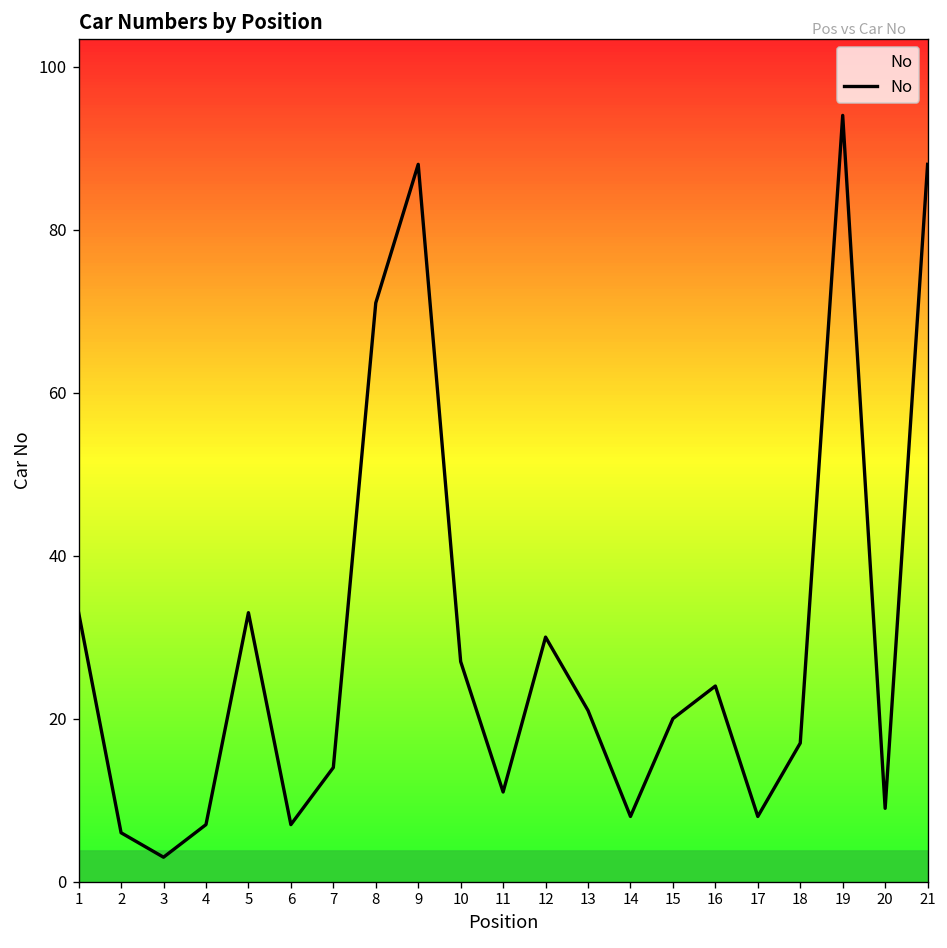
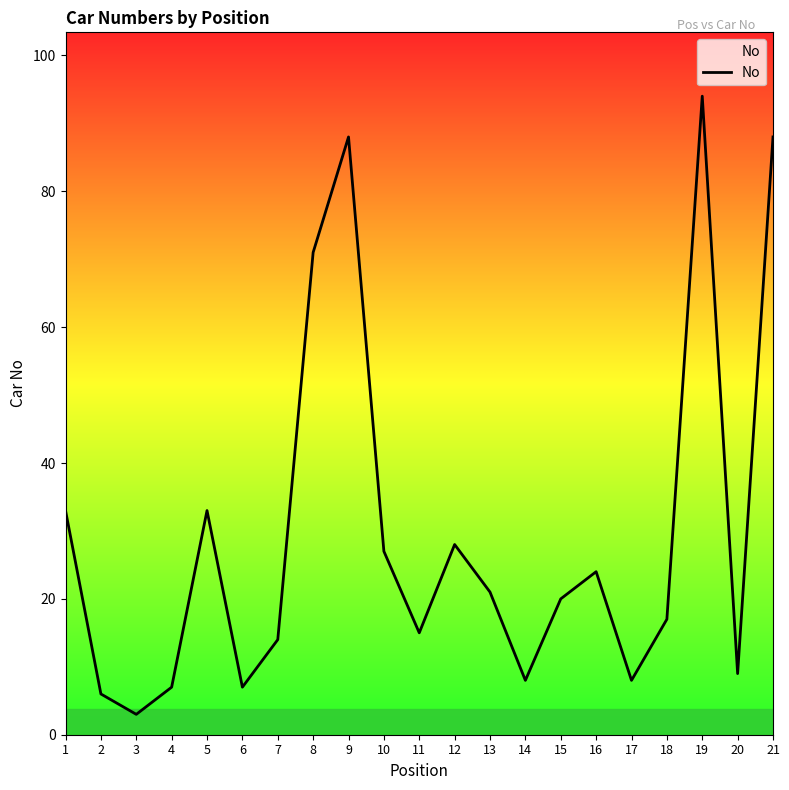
11: 11 -> 15
12: 30 -> 28
